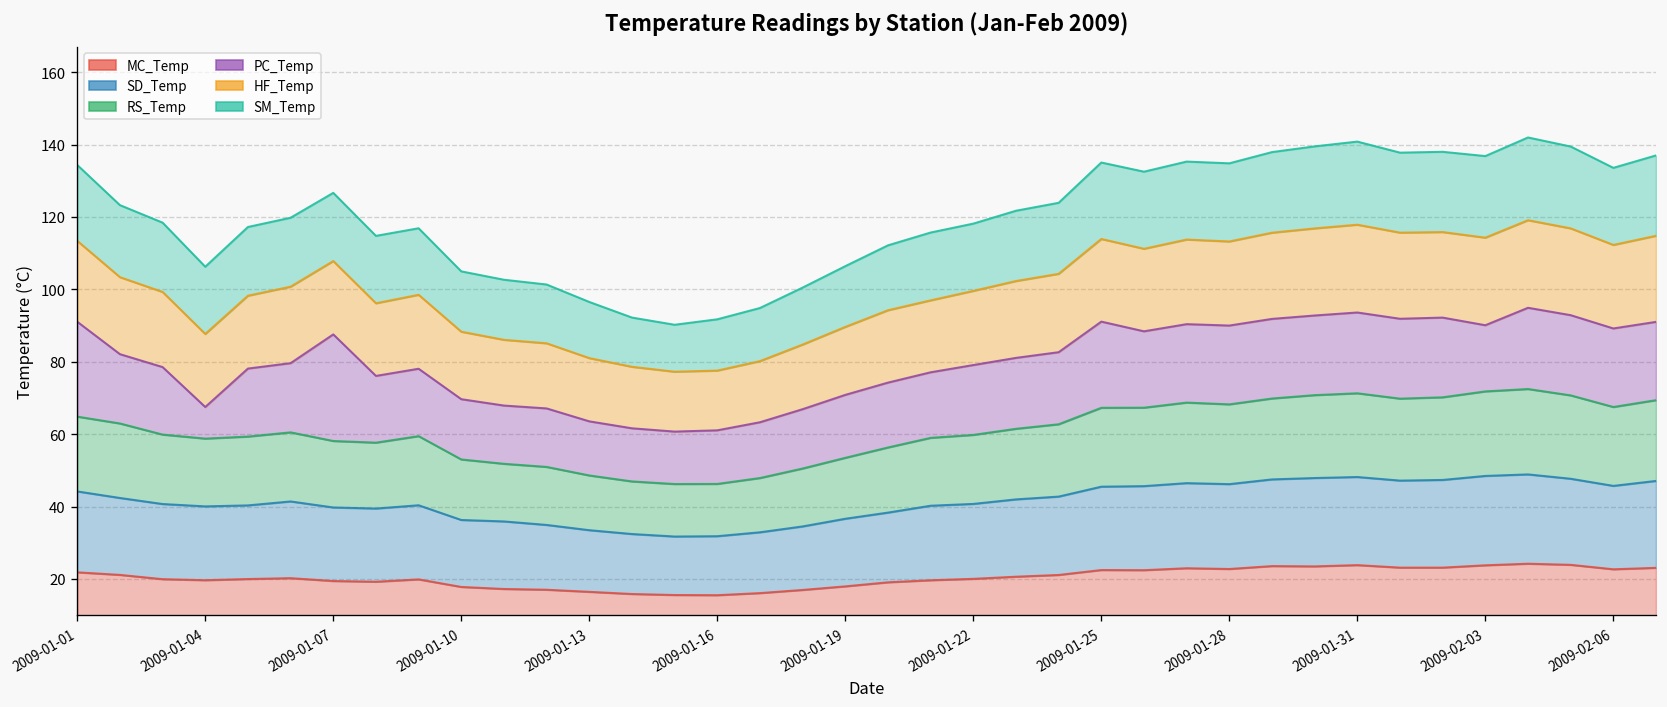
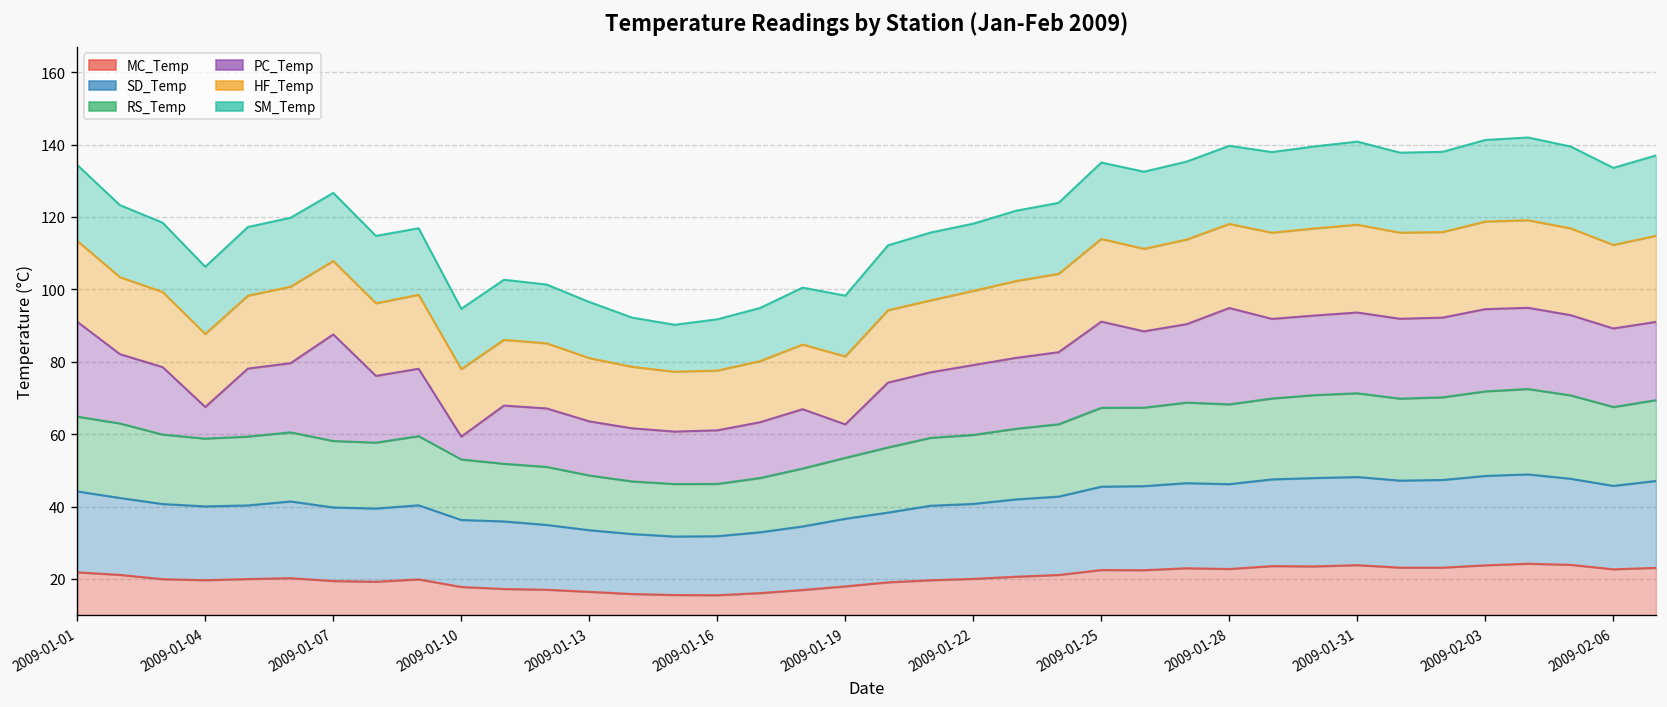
PC_Temp, 2009-01-10: 17 -> 6
PC_Temp, 2009-01-19: 17 -> 9
PC_Temp, 2009-01-28: 22 -> 27
PC_Temp, 2009-02-03: 18 -> 23
